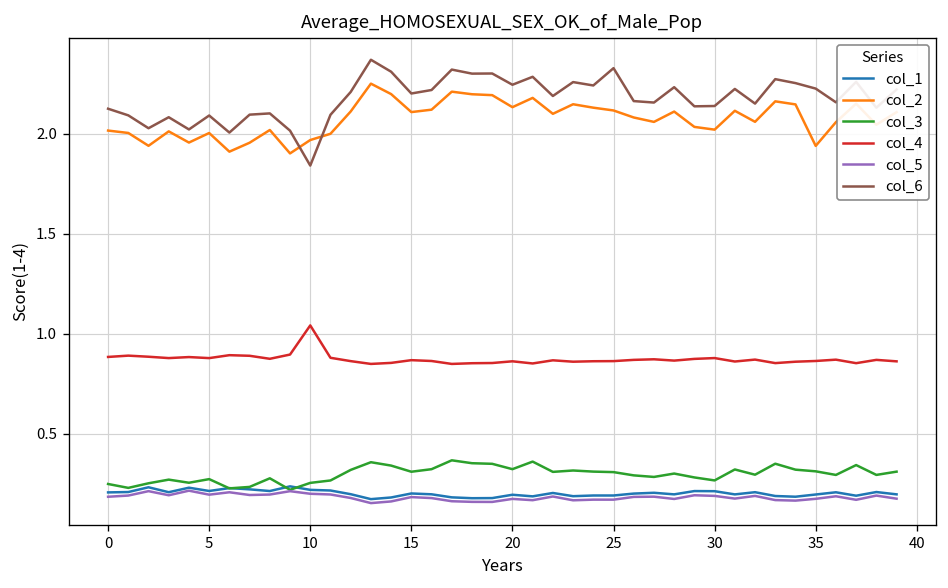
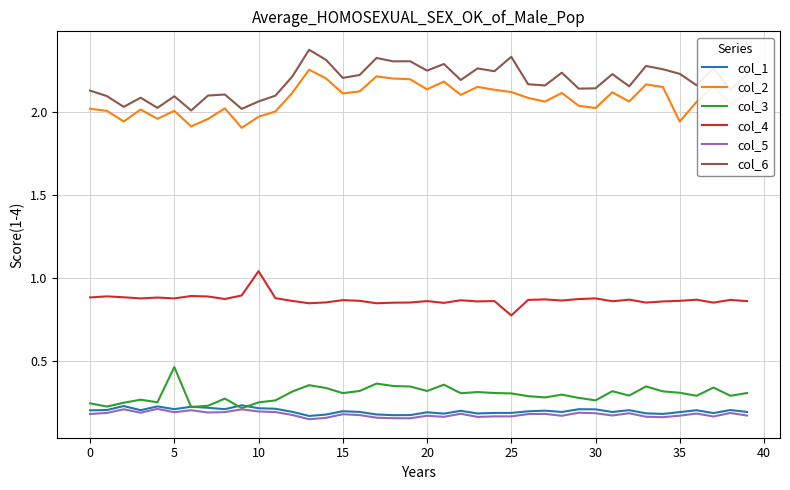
col_3, 5: 0.27 -> 0.47
col_6, 10: 1.84 -> 2.06
col_4, 25: 0.86 -> 0.78
